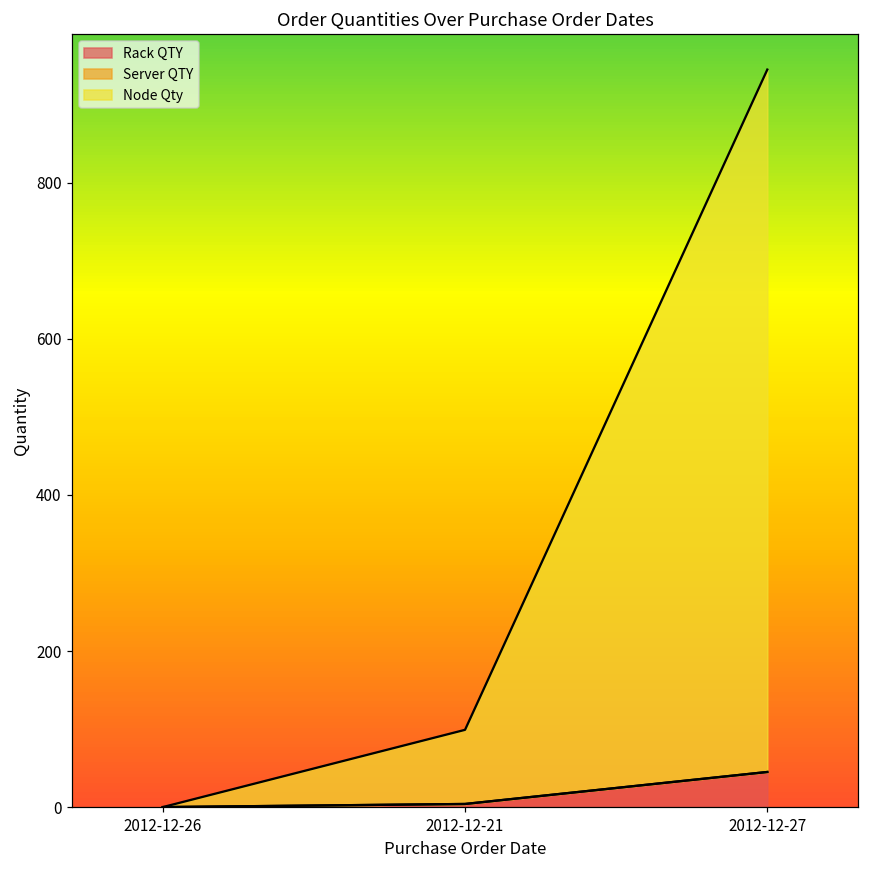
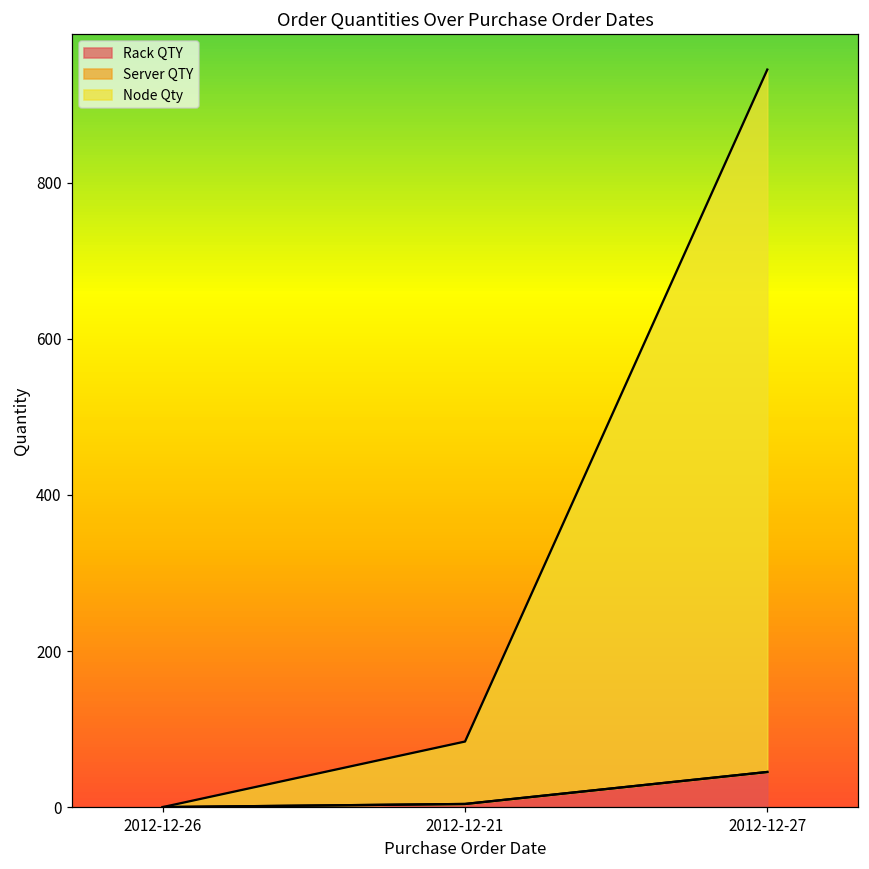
Node Qty, 2012-12-21: 100 -> 80
